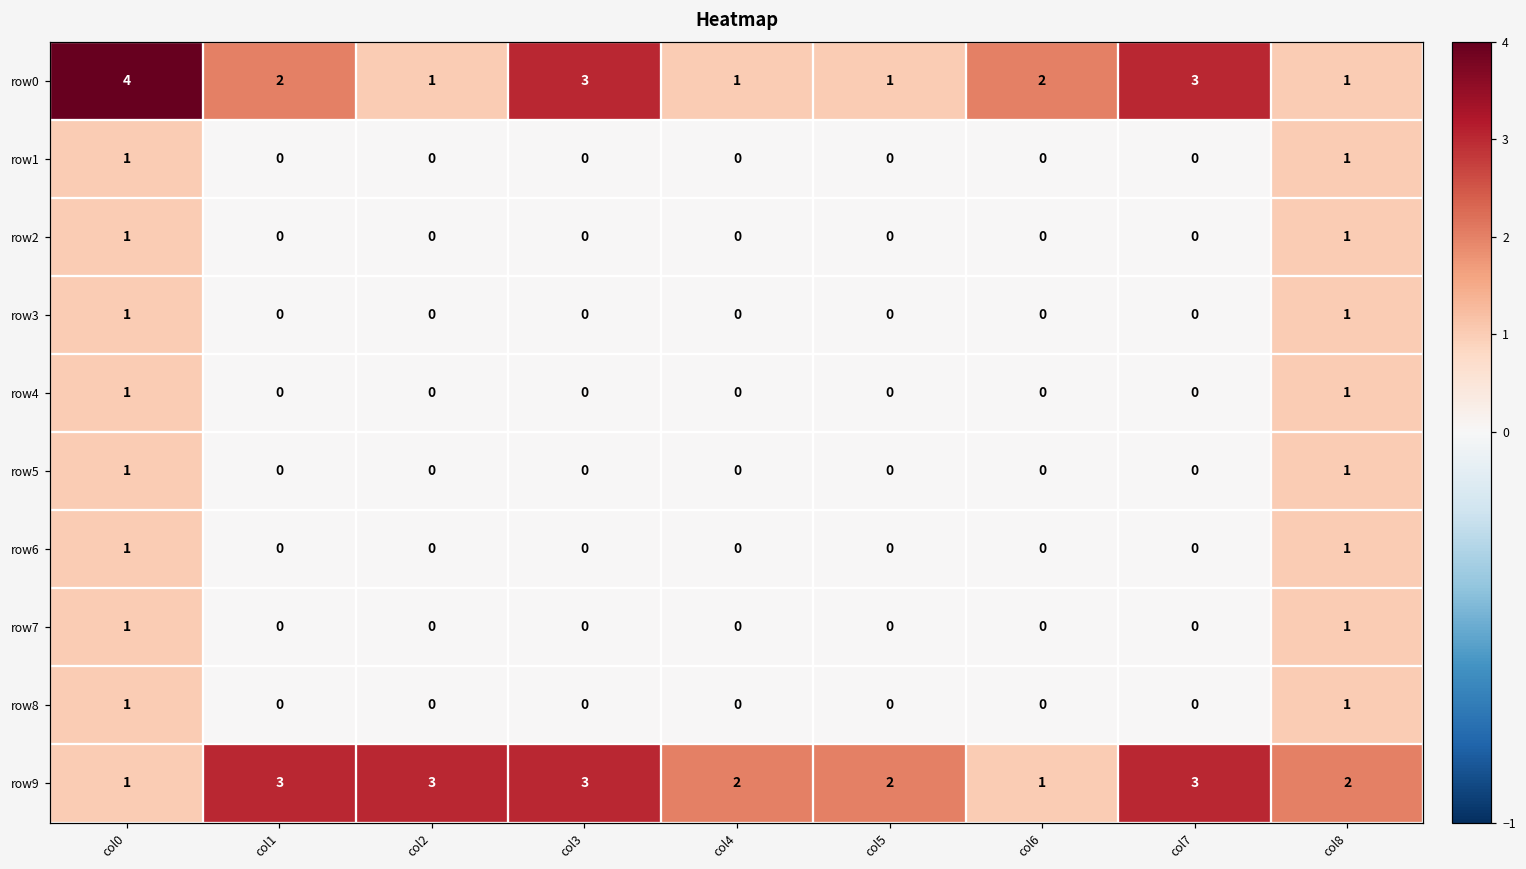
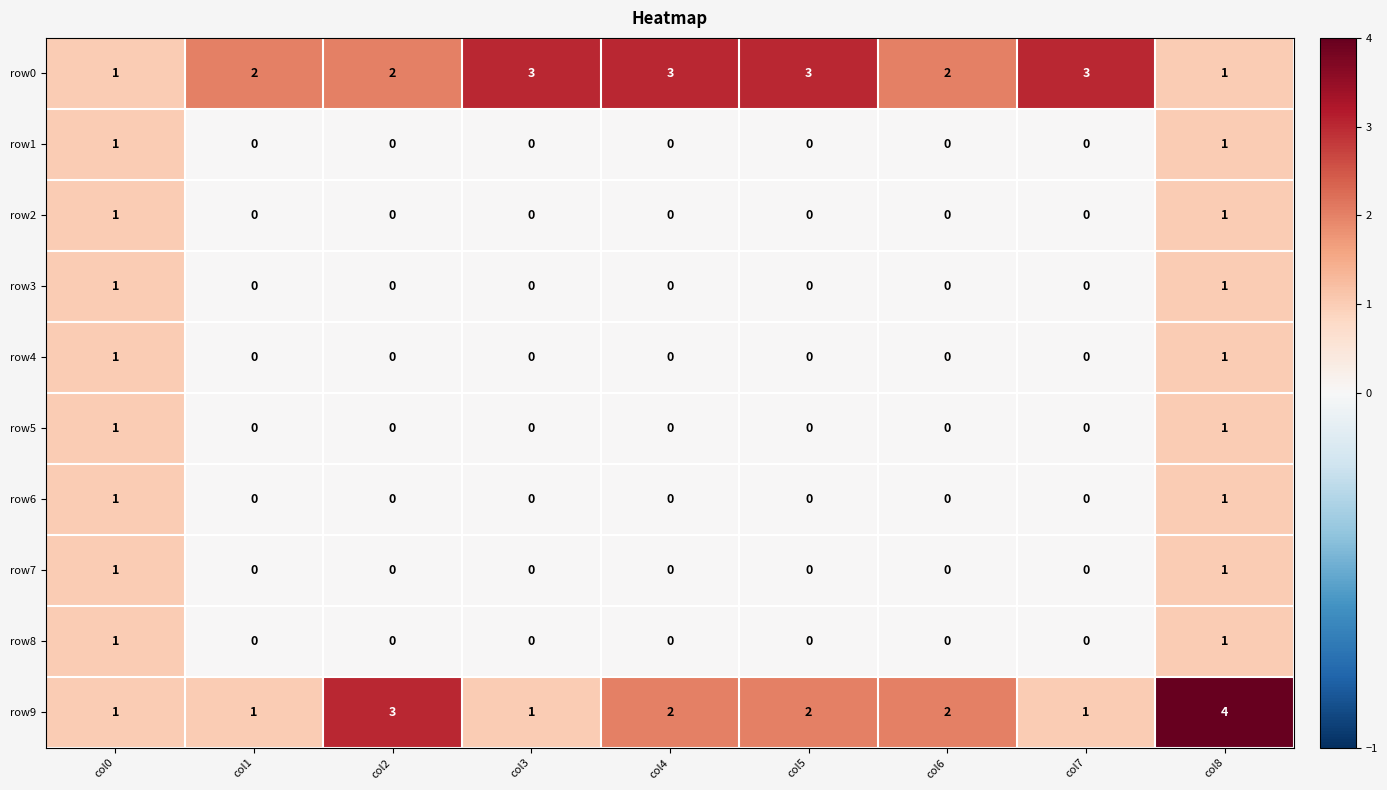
row0, col0: 4 -> 1
row0, col2: 1 -> 2
row0, col4: 1 -> 3
row0, col5: 1 -> 3
row9, col1: 3 -> 1
row9, col3: 3 -> 1
row9, col6: 1 -> 2
row9, col7: 3 -> 1
row9, col8: 2 -> 4
